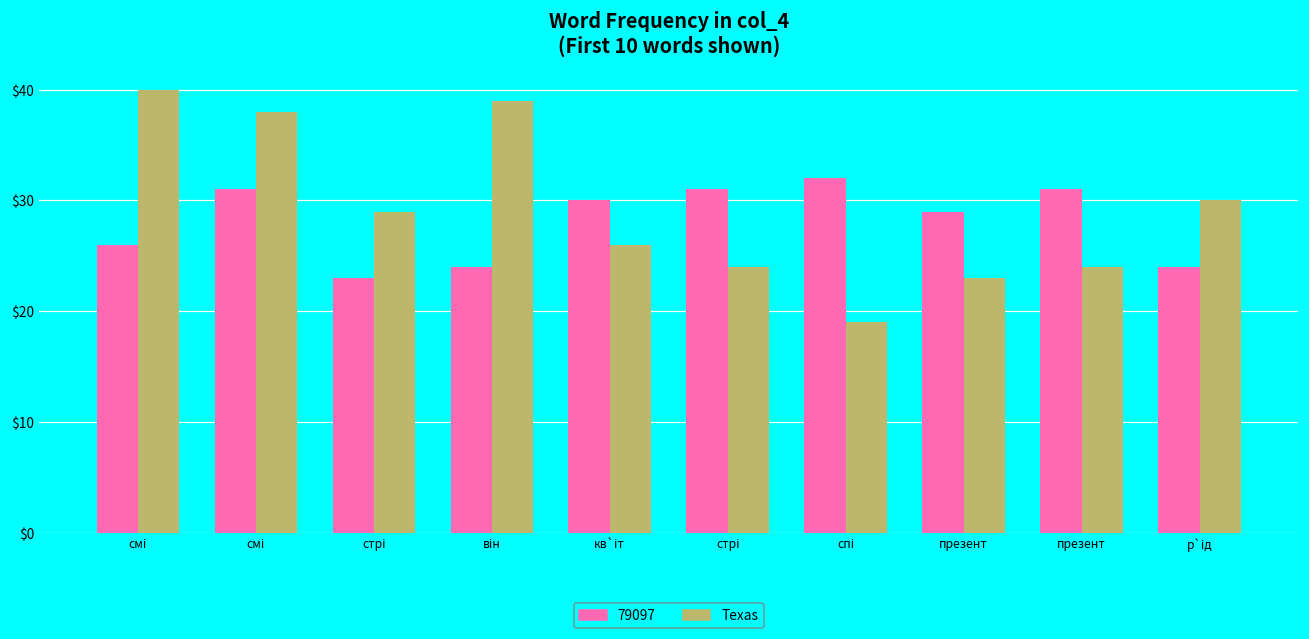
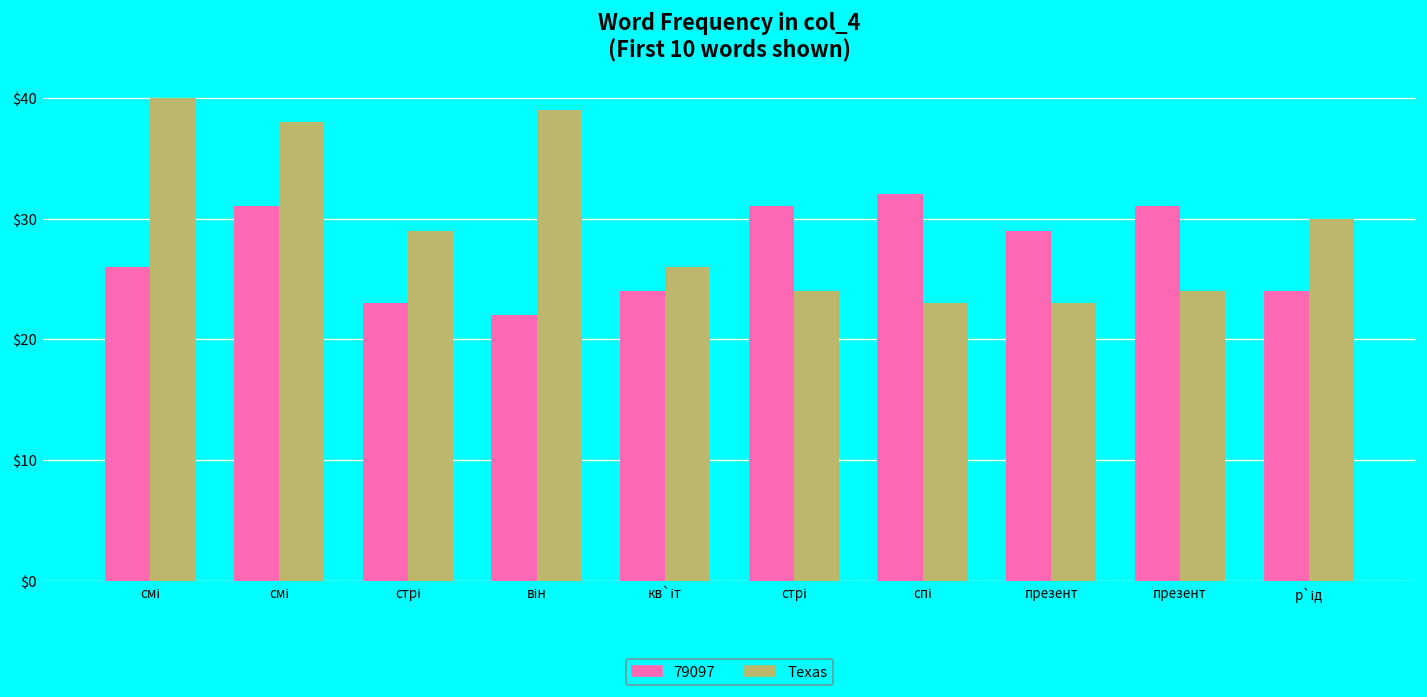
79097, він: $24 -> $22
79097, кв`іт: $30 -> $24
Texas, спі: $19 -> $23
